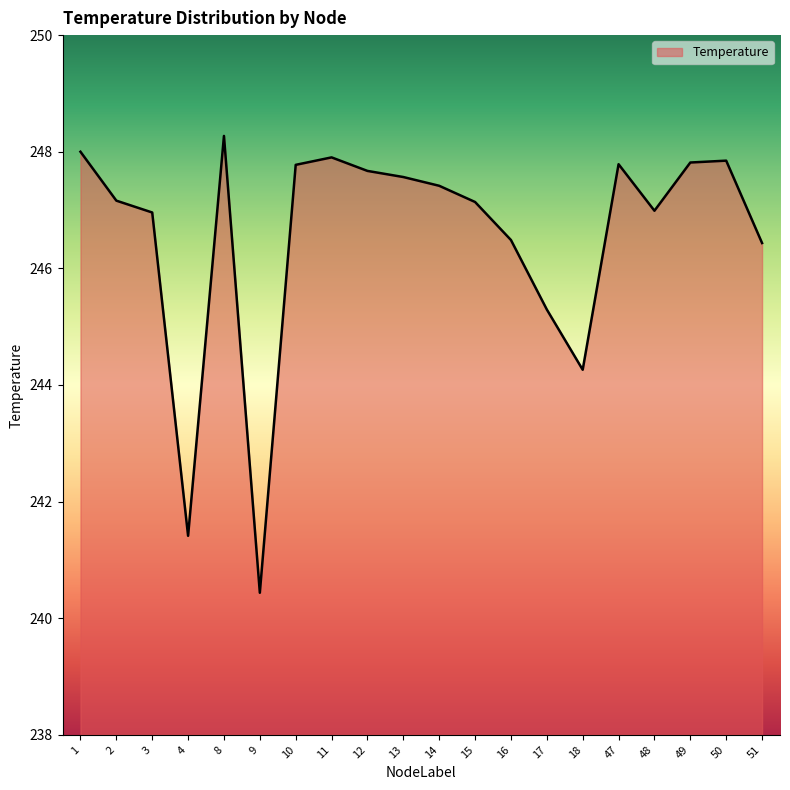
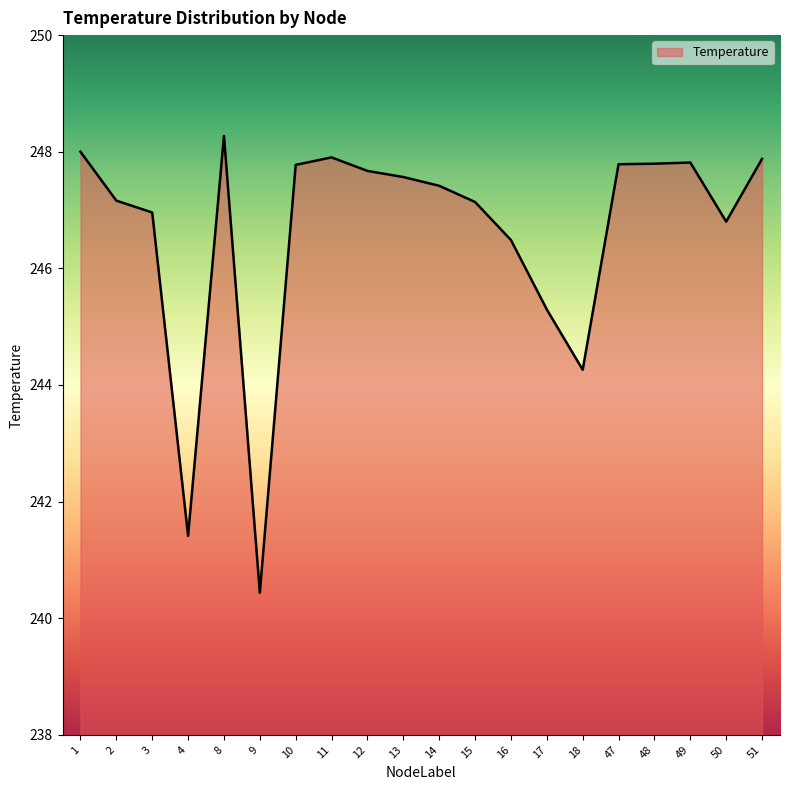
48: 247.0 -> 247.8
50: 247.8 -> 246.8
51: 246.4 -> 247.9
